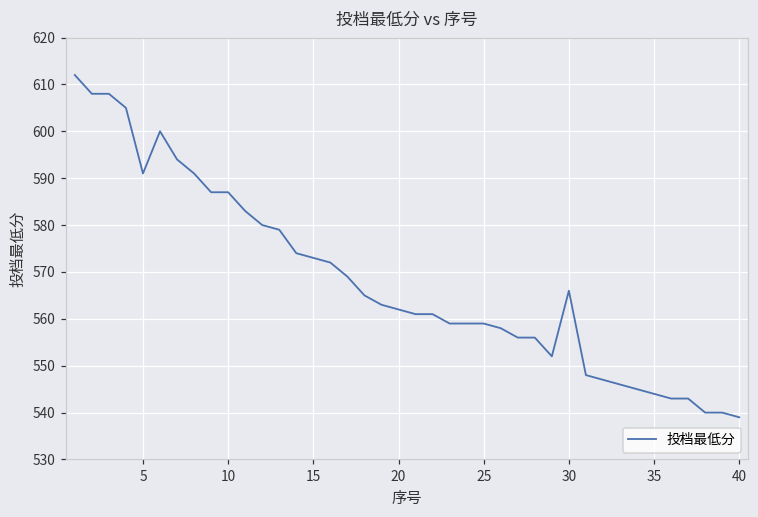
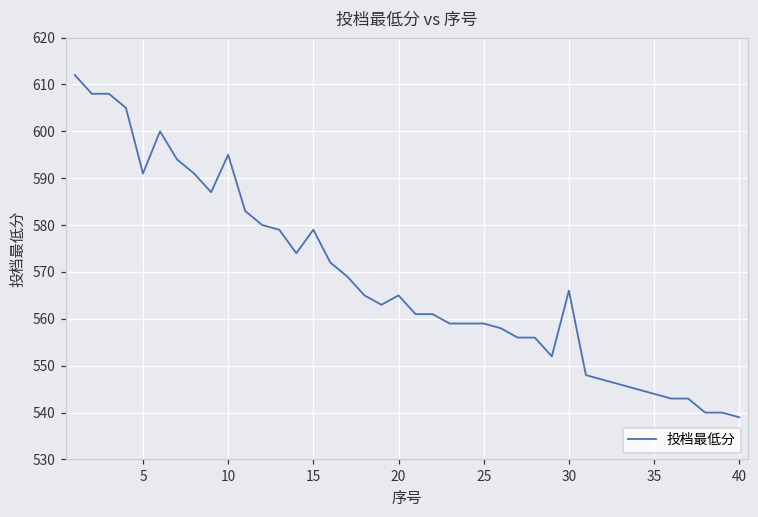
10: 587 -> 595
15: 573 -> 579
20: 562 -> 565
